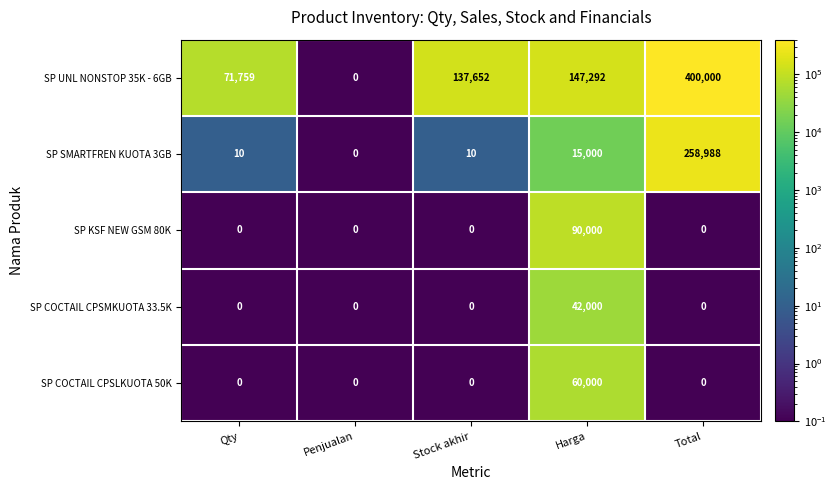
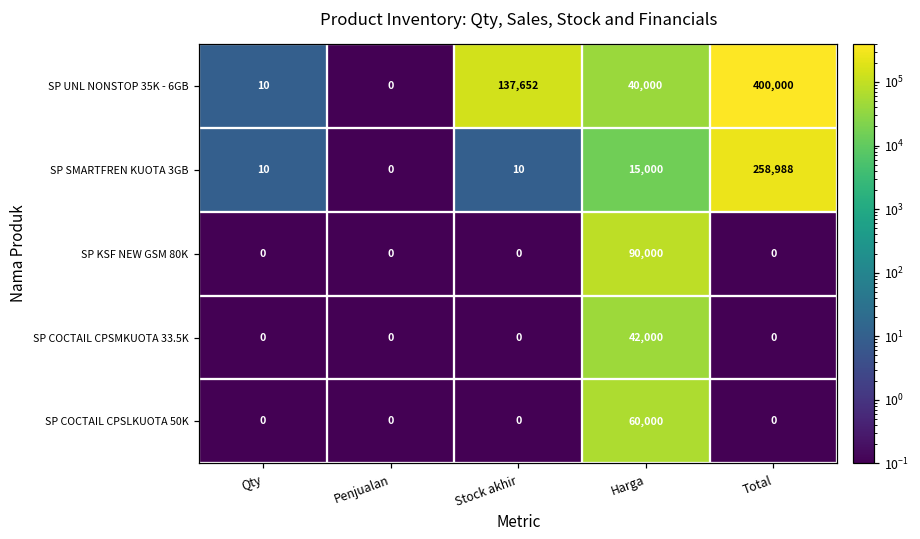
SP UNL NONSTOP 35K - 6GB, Qty: 71,759 -> 10
SP UNL NONSTOP 35K - 6GB, Harga: 147,292 -> 40,000
